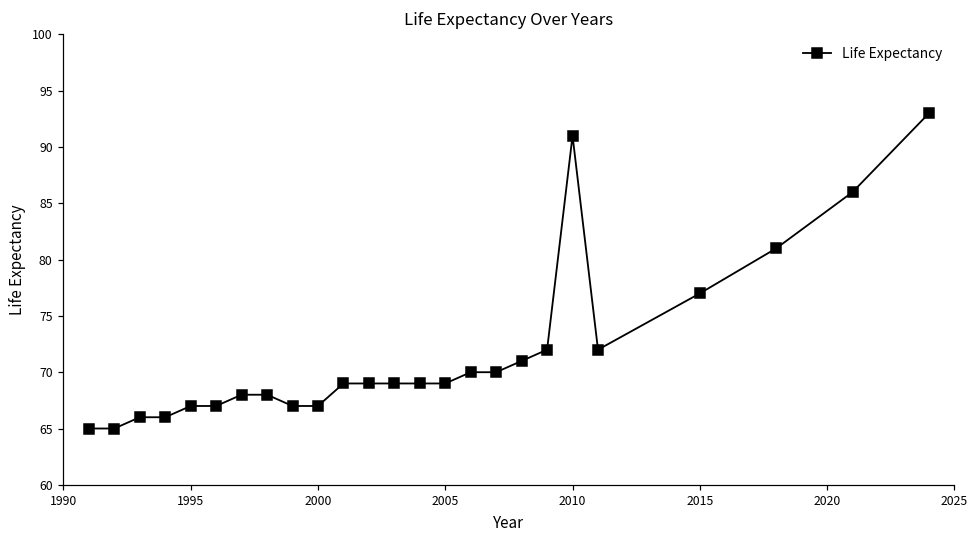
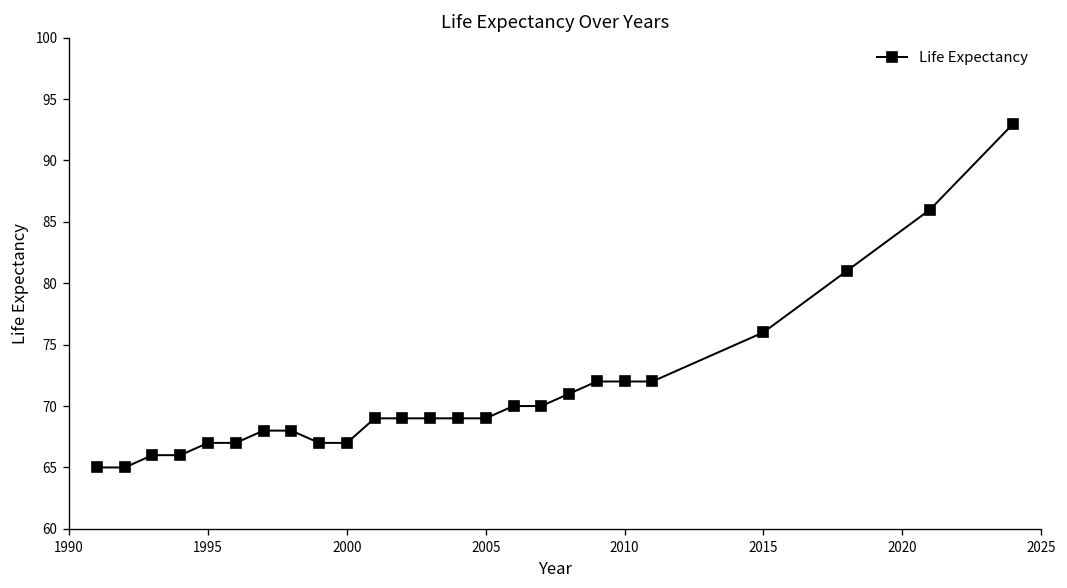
2010: 91 -> 72
2015: 77 -> 76
